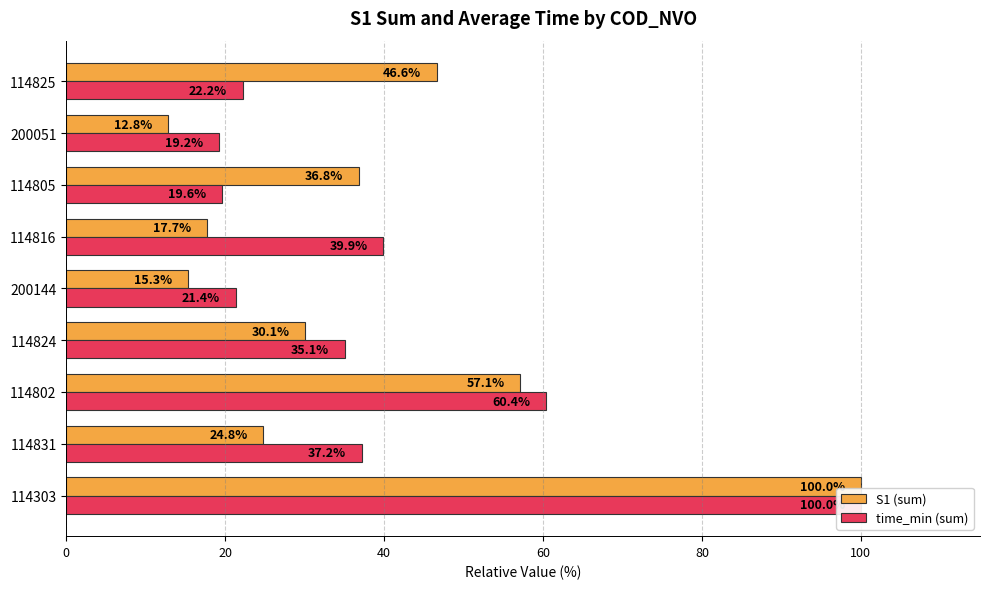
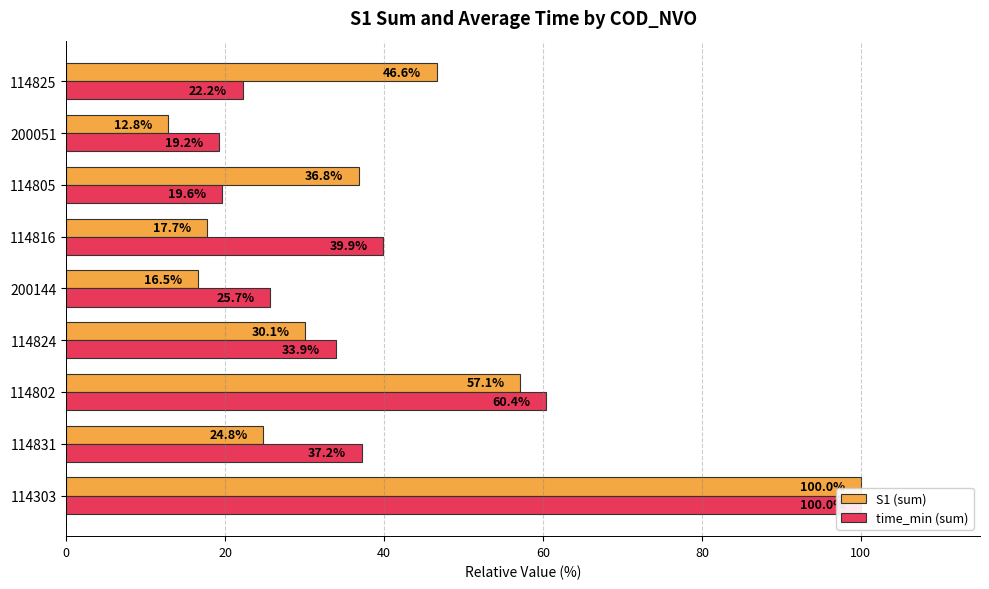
S1 (sum), 200144: 15.3% -> 16.5%
time_min (sum), 200144: 21.4% -> 25.7%
time_min (sum), 114824: 35.1% -> 33.9%
